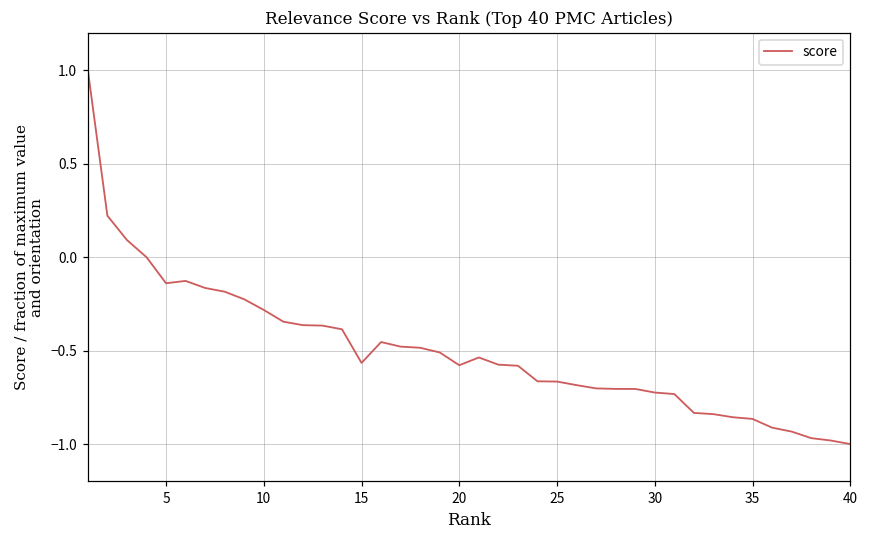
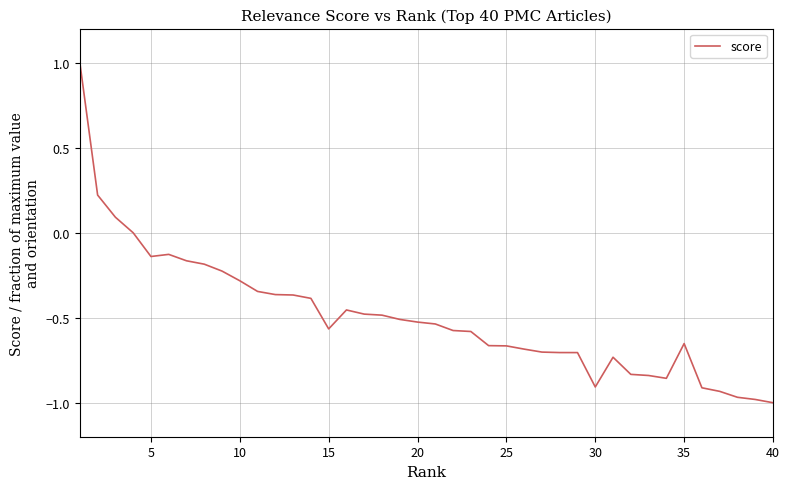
20: -0.58 -> -0.53
30: -0.72 -> -0.91
35: -0.87 -> -0.65
